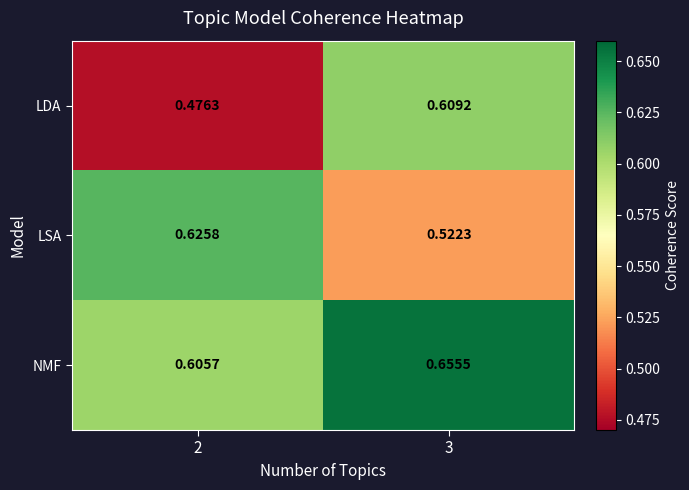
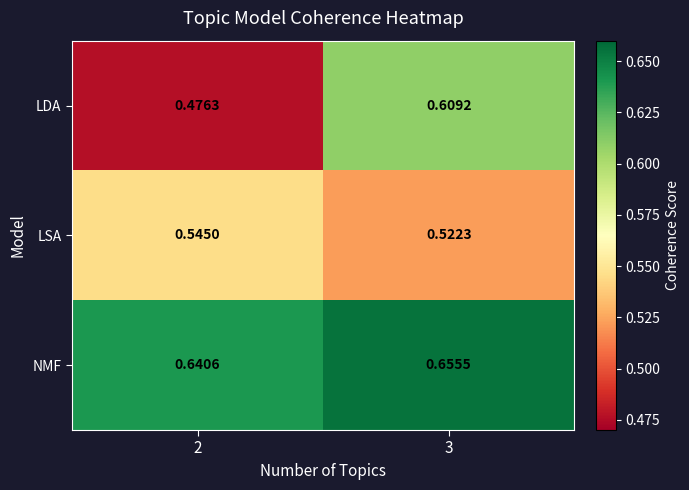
LSA, 2: 0.6258 -> 0.5450
NMF, 2: 0.6057 -> 0.6406
